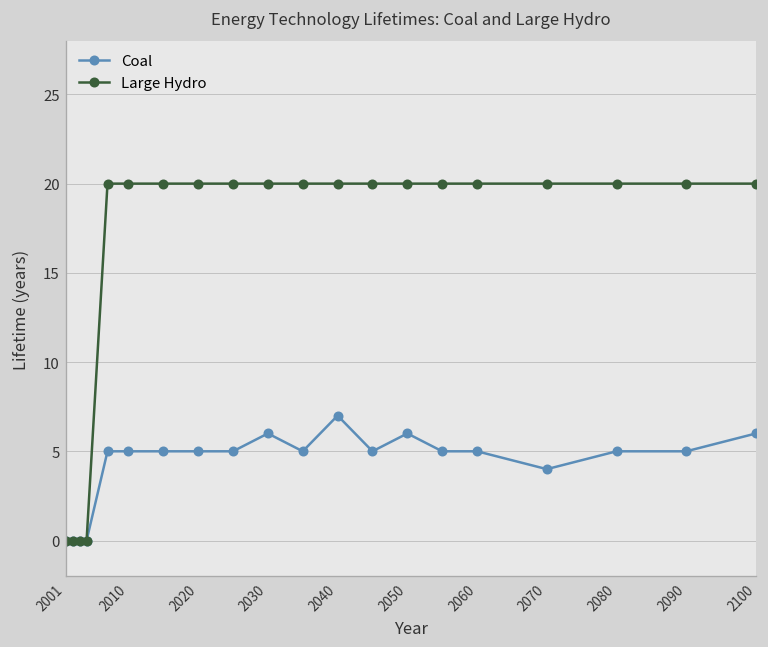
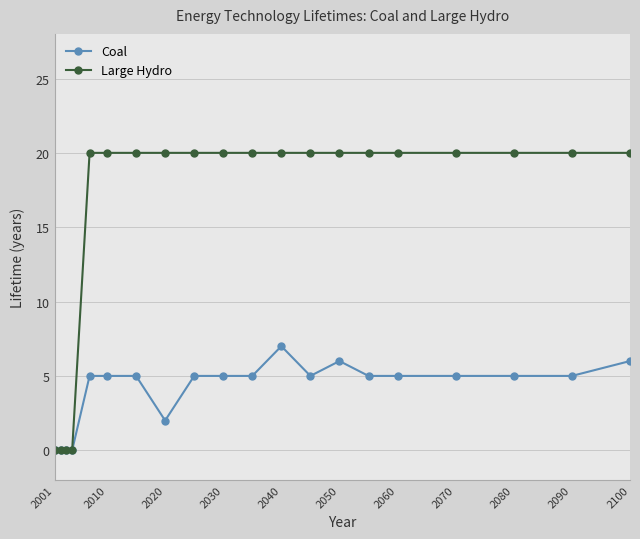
Coal, 2020: 5 -> 2
Coal, 2030: 6 -> 5
Coal, 2070: 4 -> 5
